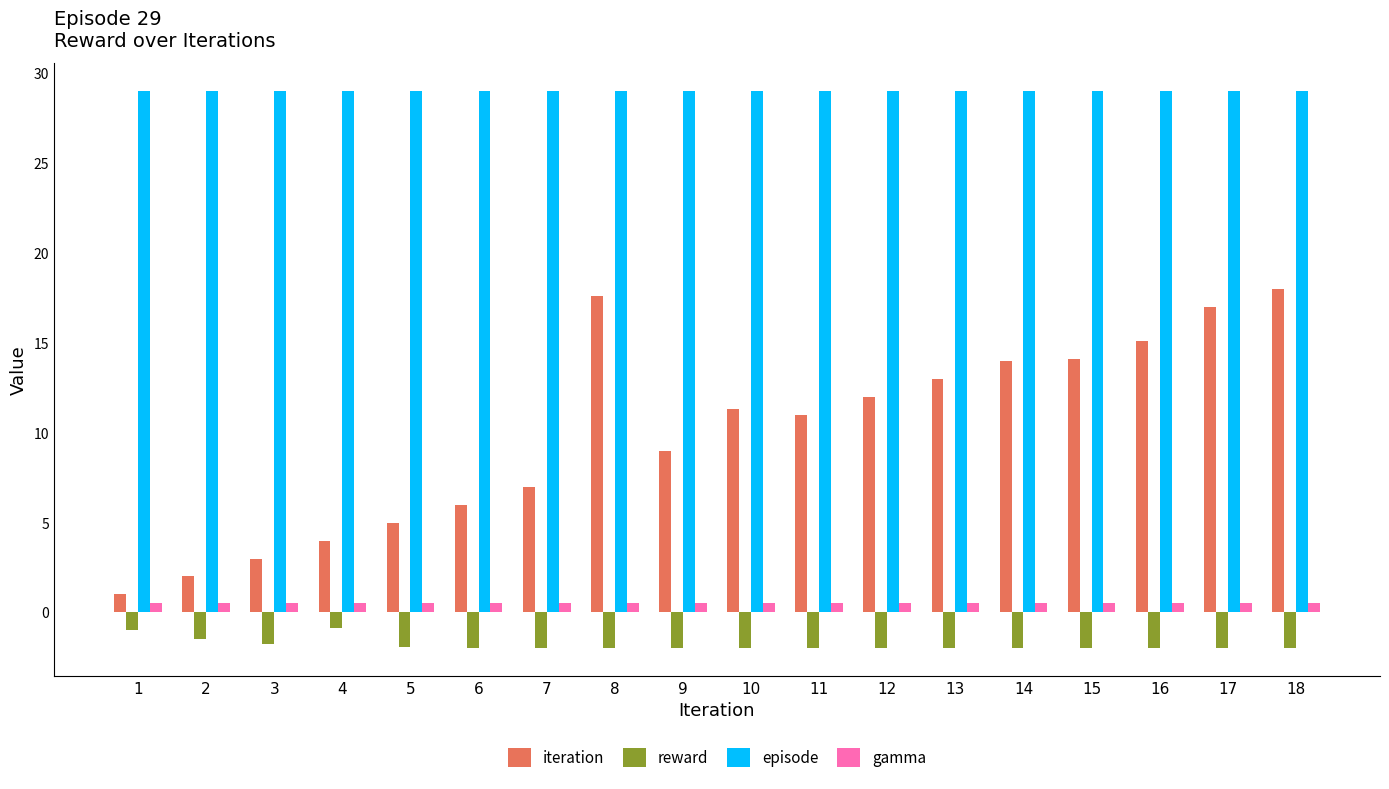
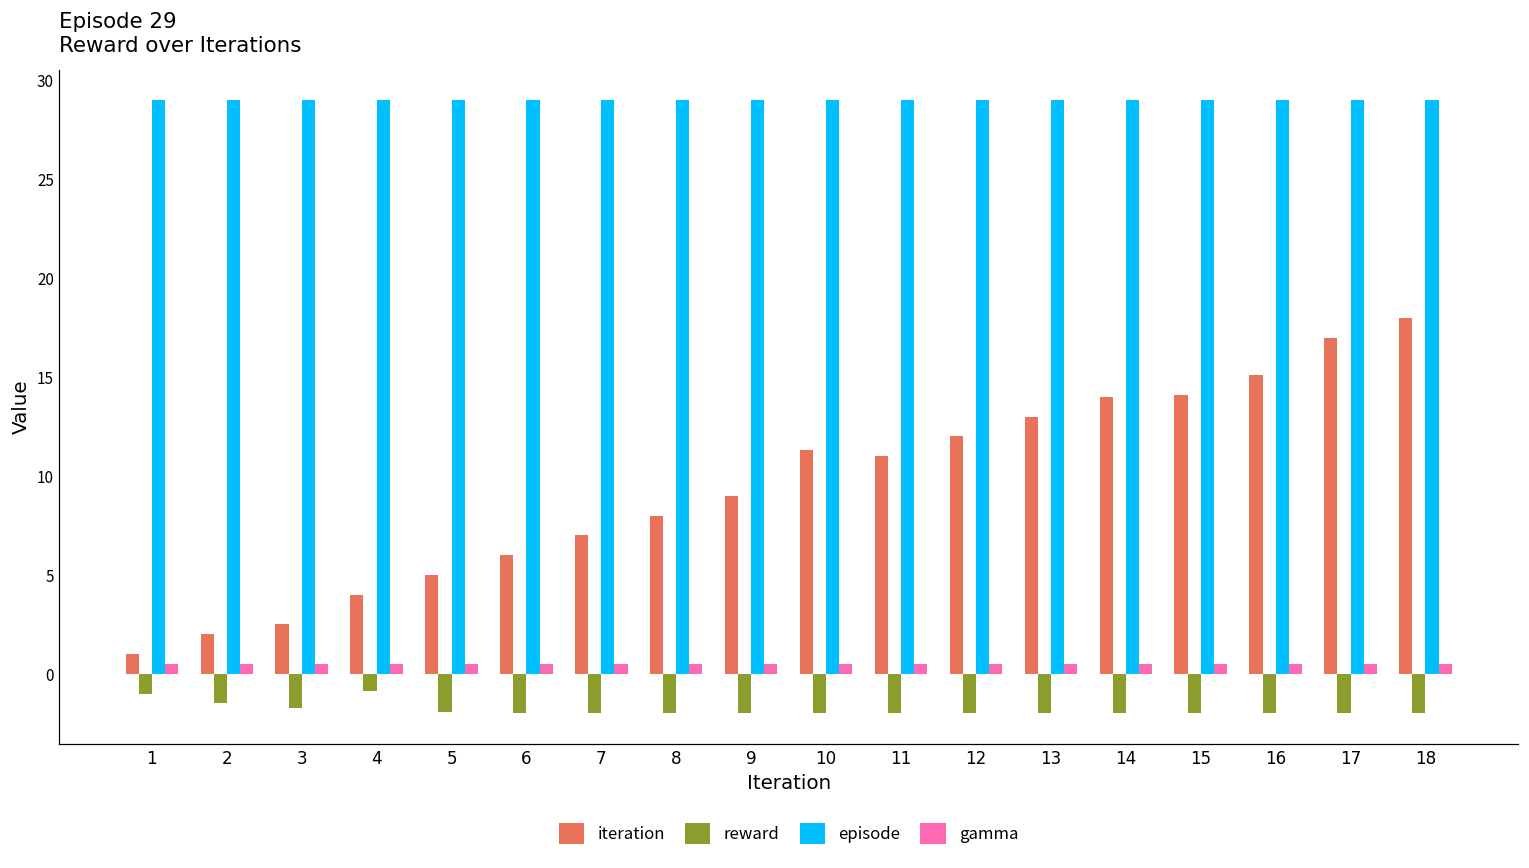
iteration, 3: 3.0 -> 2.5
iteration, 8: 17.6 -> 8.0
